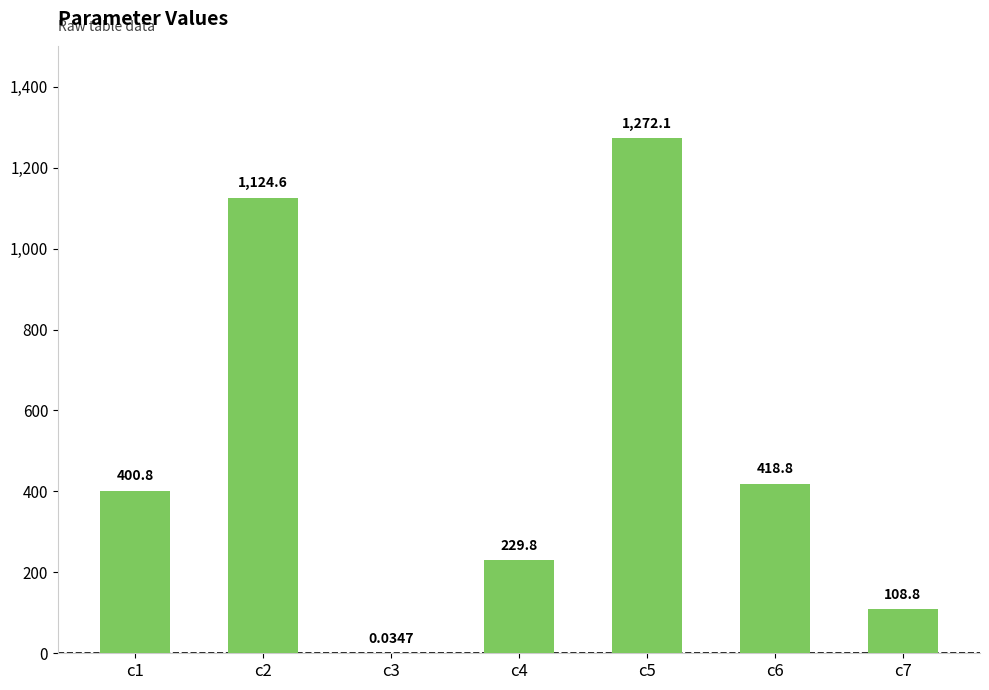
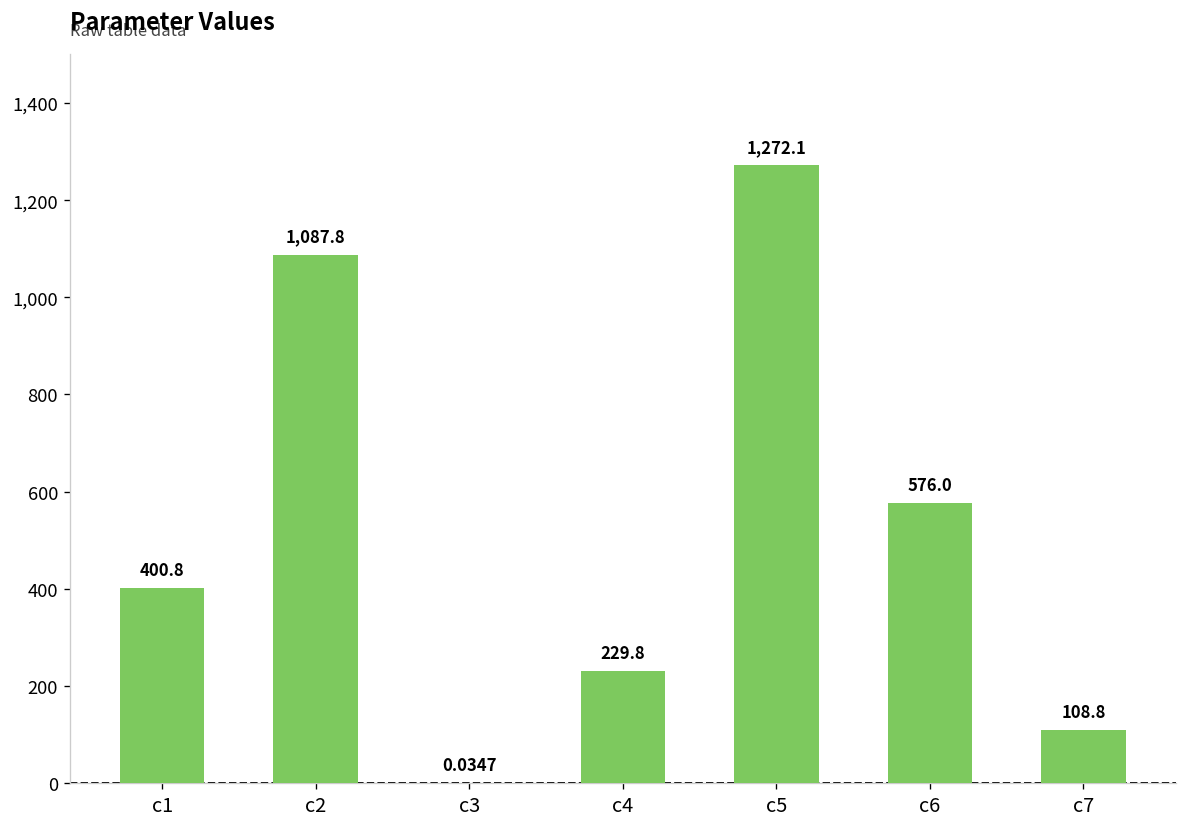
c2: 1,124.6 -> 1,087.8
c6: 418.8 -> 576.0
